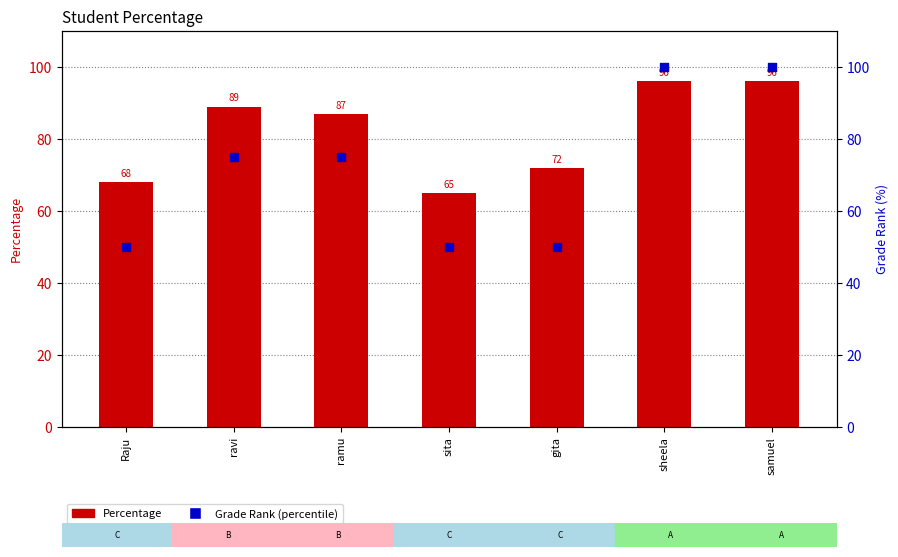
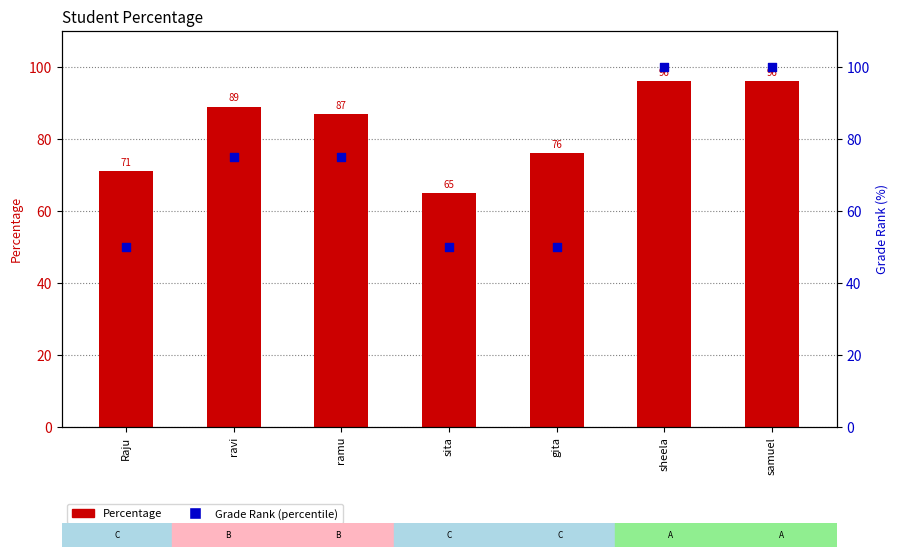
Percentage, Raju: 68 -> 71
Percentage, gita: 72 -> 76
